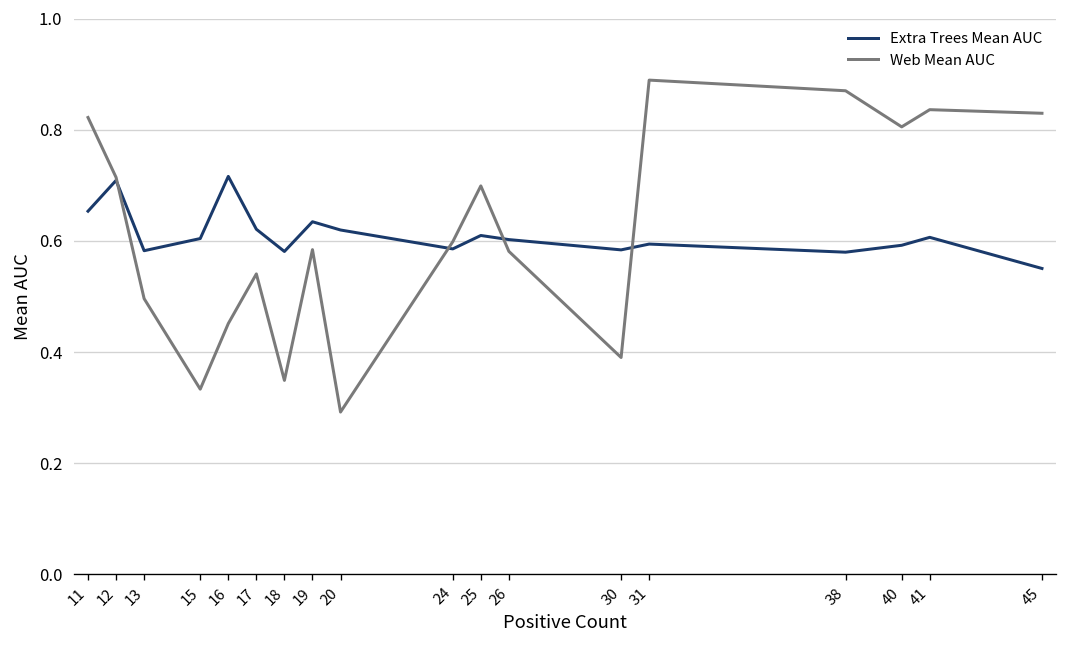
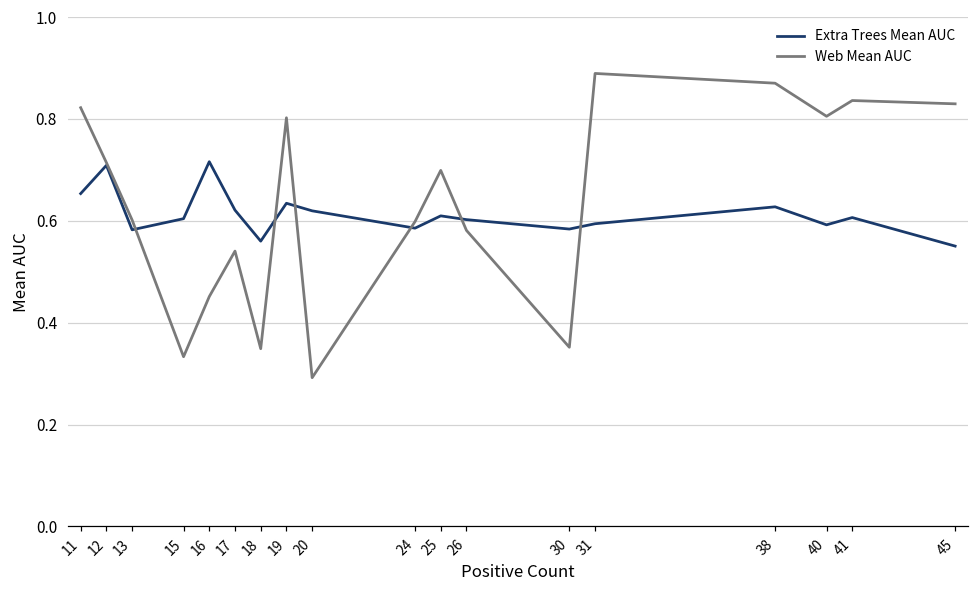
Web Mean AUC, 13: 0.50 -> 0.60
Extra Trees Mean AUC, 18: 0.58 -> 0.56
Web Mean AUC, 19: 0.58 -> 0.80
Web Mean AUC, 30: 0.39 -> 0.35
Extra Trees Mean AUC, 38: 0.58 -> 0.63
